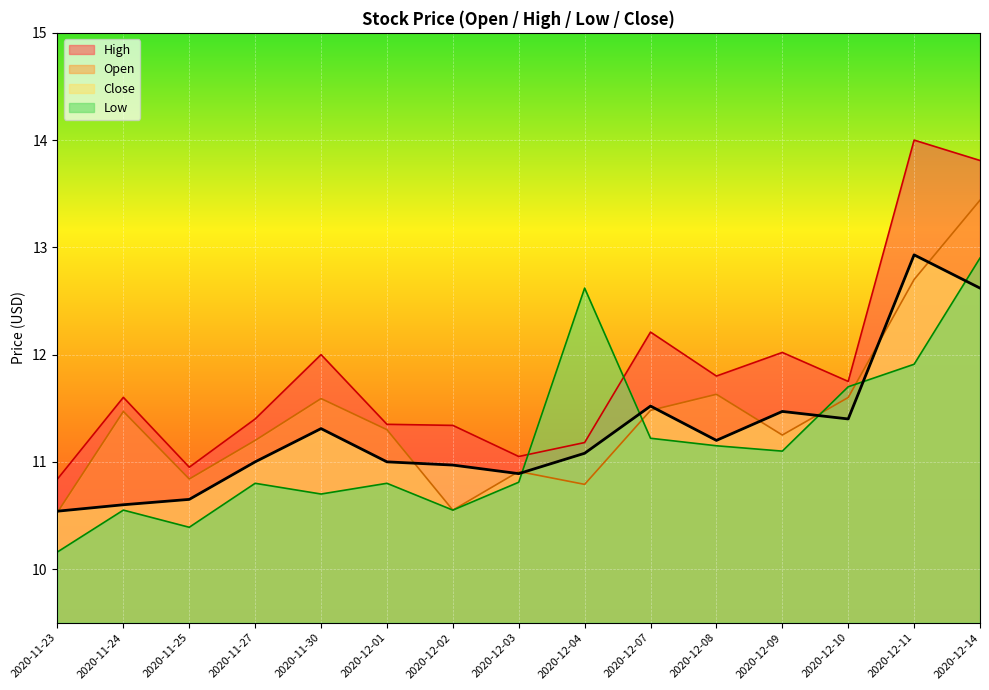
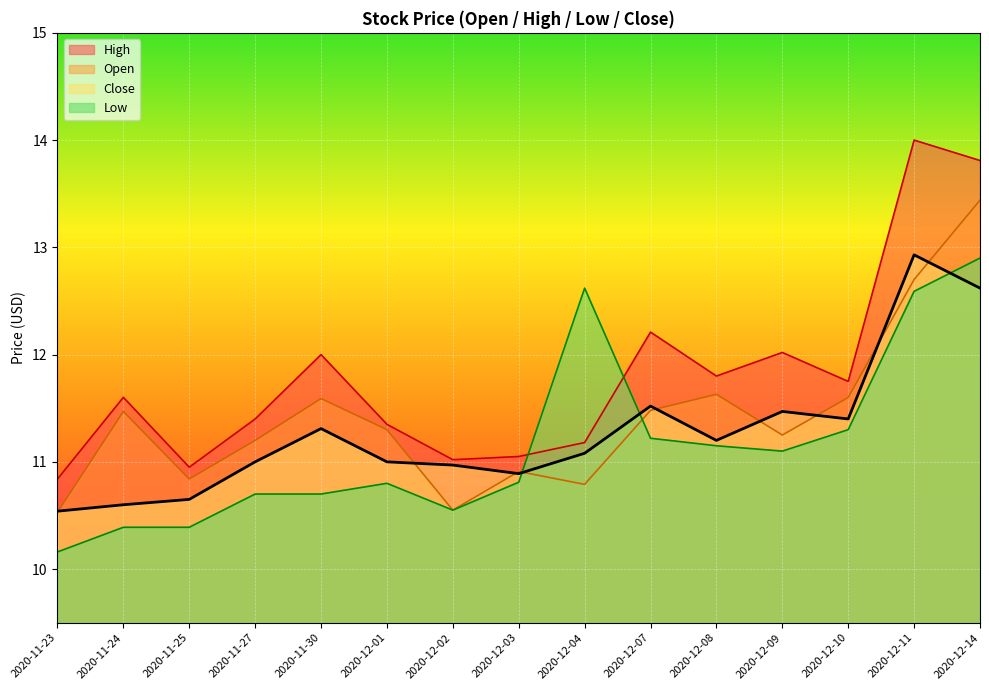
Low, 2020-11-24: 10.55 -> 10.39
Low, 2020-11-27: 10.8 -> 10.7
High, 2020-12-02: 11.34 -> 11.02
Low, 2020-12-10: 11.7 -> 11.3
Low, 2020-12-11: 11.91 -> 12.59
